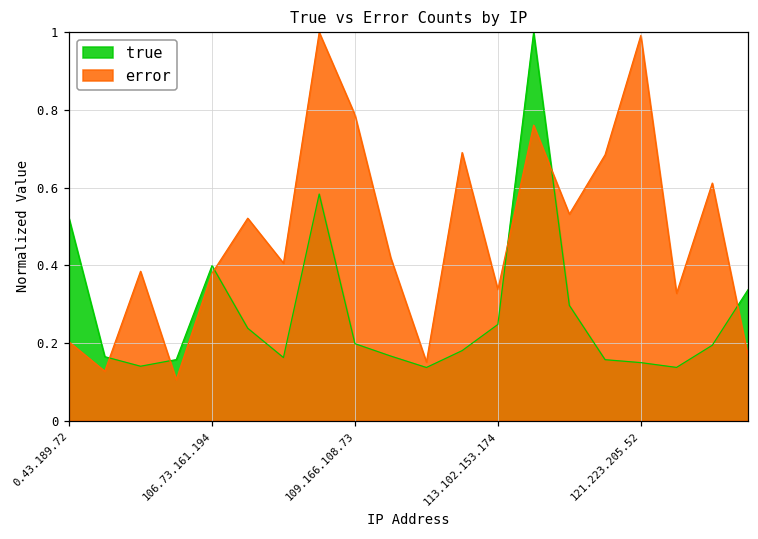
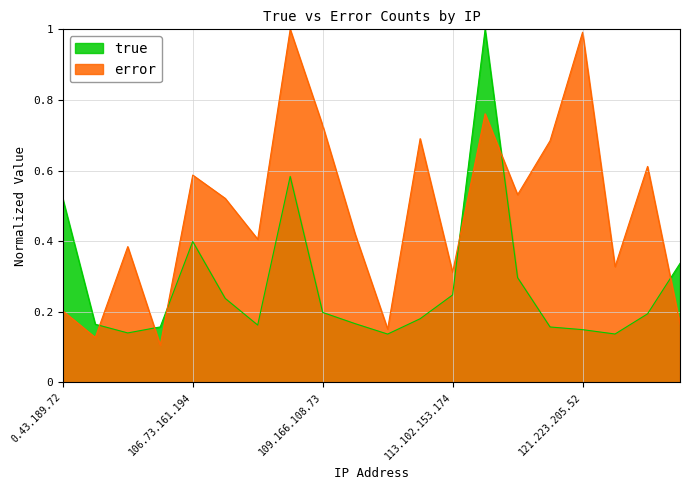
error, 106.73.161.194: 0.38 -> 0.59
error, 109.166.108.73: 0.79 -> 0.73
error, 113.102.153.174: 0.34 -> 0.31
